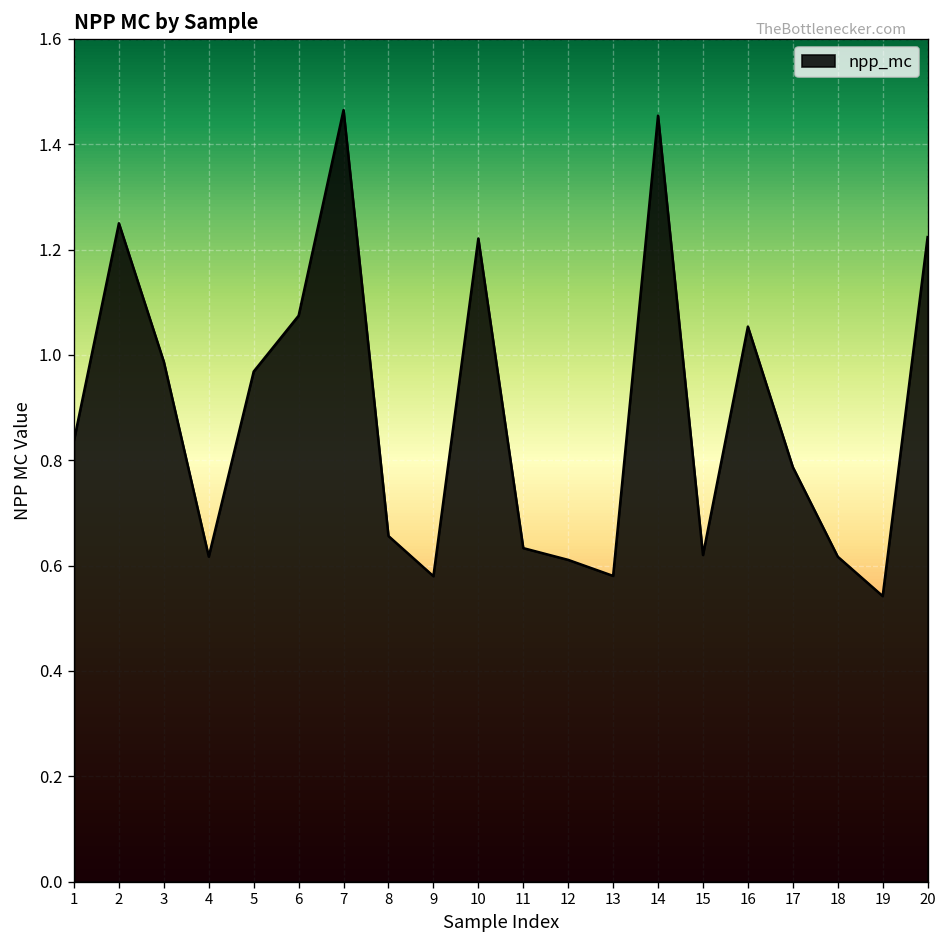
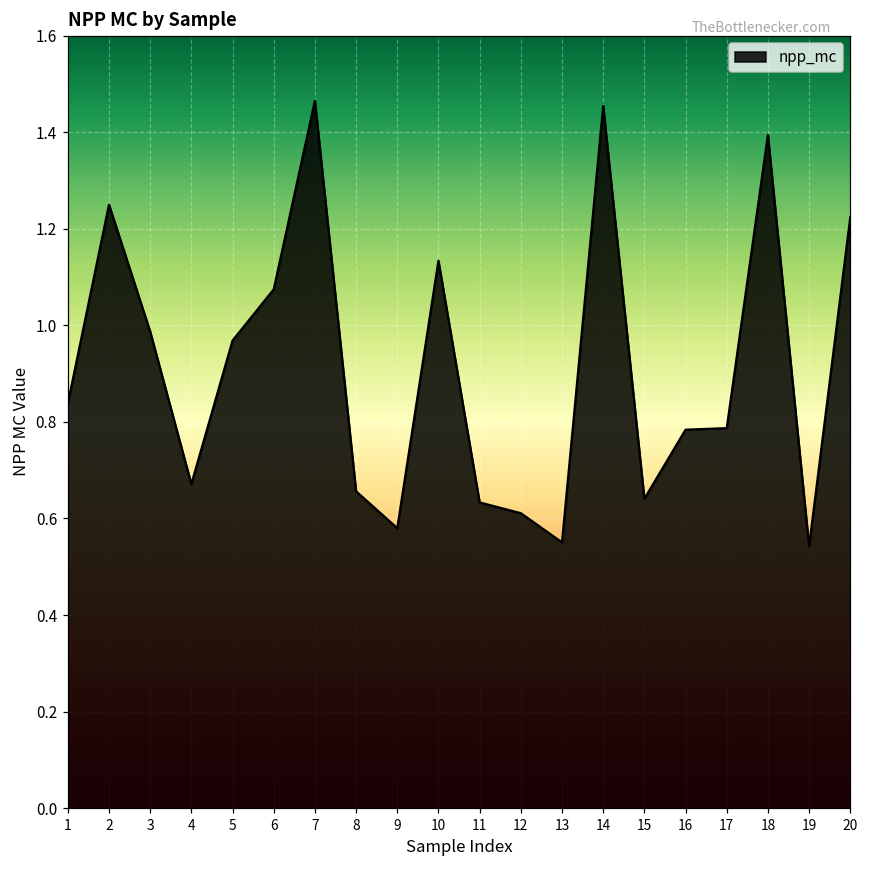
4: 0.62 -> 0.67
10: 1.22 -> 1.13
13: 0.58 -> 0.55
15: 0.62 -> 0.64
16: 1.05 -> 0.78
18: 0.62 -> 1.39
